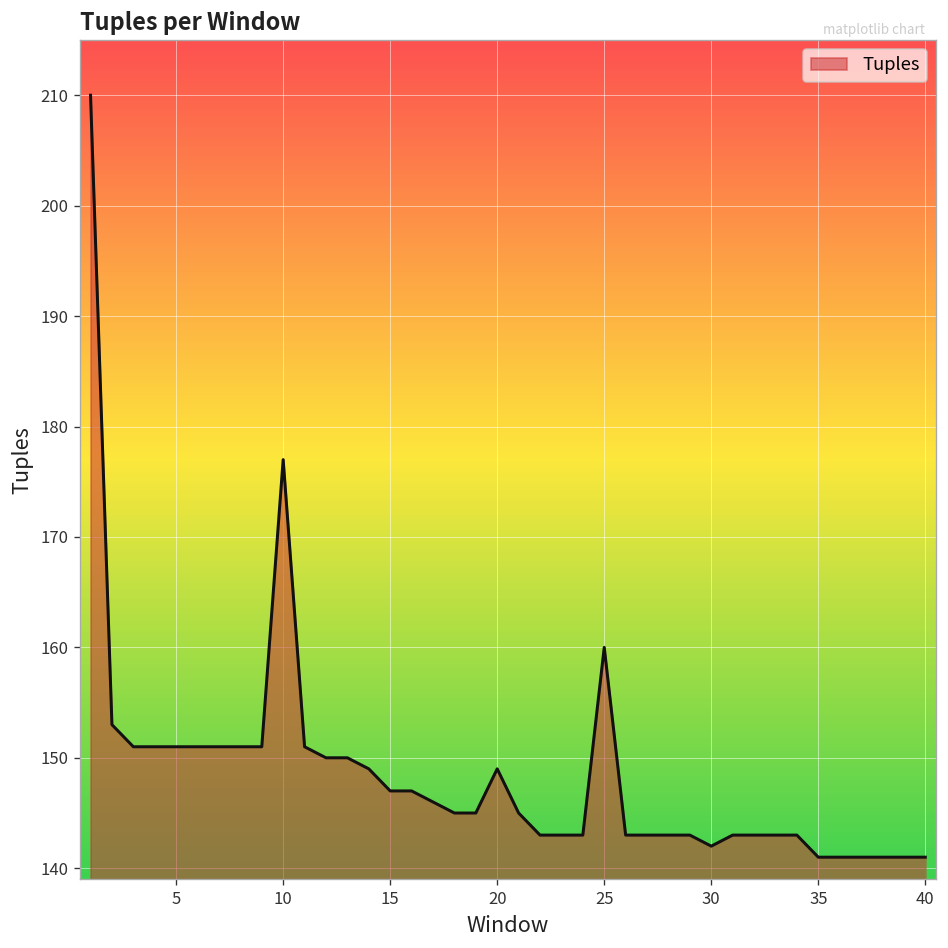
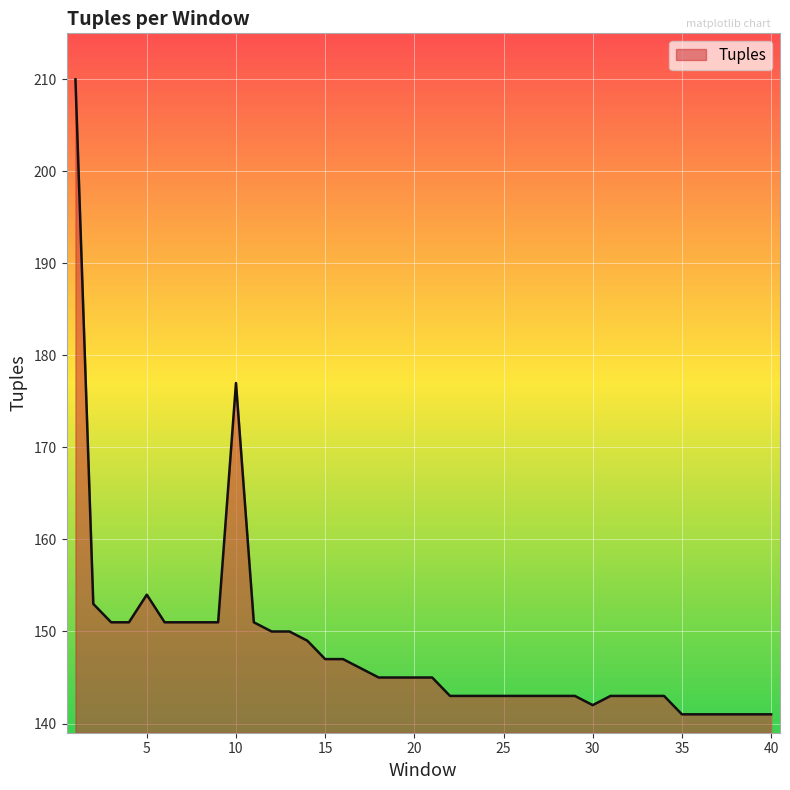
5: 151 -> 154
20: 149 -> 145
25: 160 -> 143
